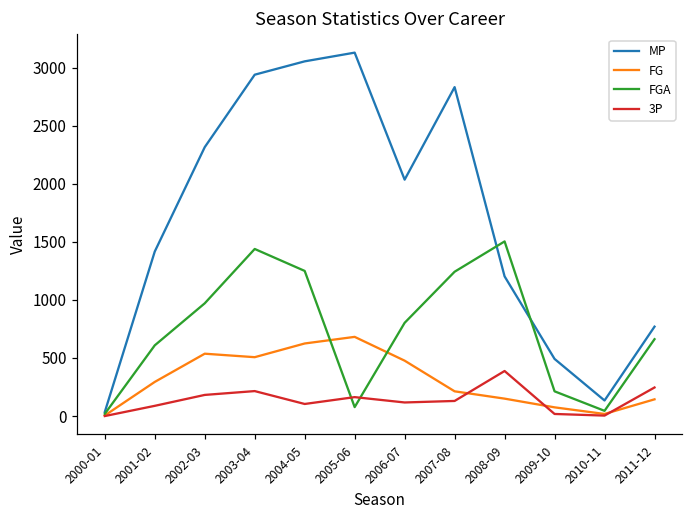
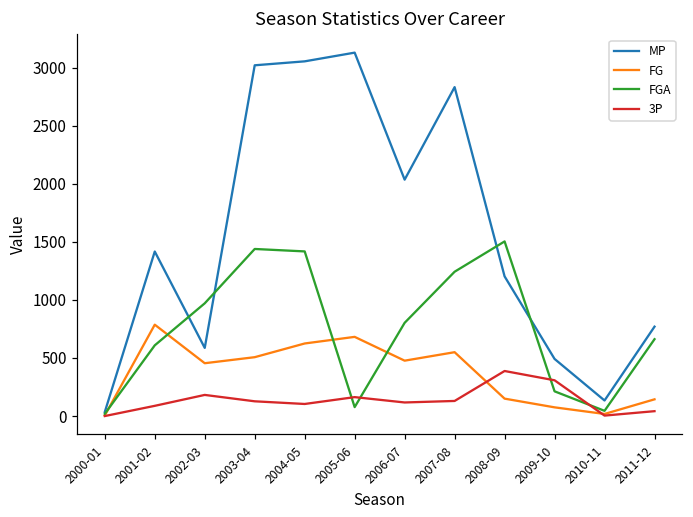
FG, 2001-02: 290 -> 790
MP, 2002-03: 2320 -> 590
FG, 2002-03: 540 -> 460
MP, 2003-04: 2940 -> 3020
3P, 2003-04: 220 -> 130
FGA, 2004-05: 1250 -> 1420
FG, 2007-08: 210 -> 550
3P, 2009-10: 20 -> 310
3P, 2011-12: 250 -> 40
